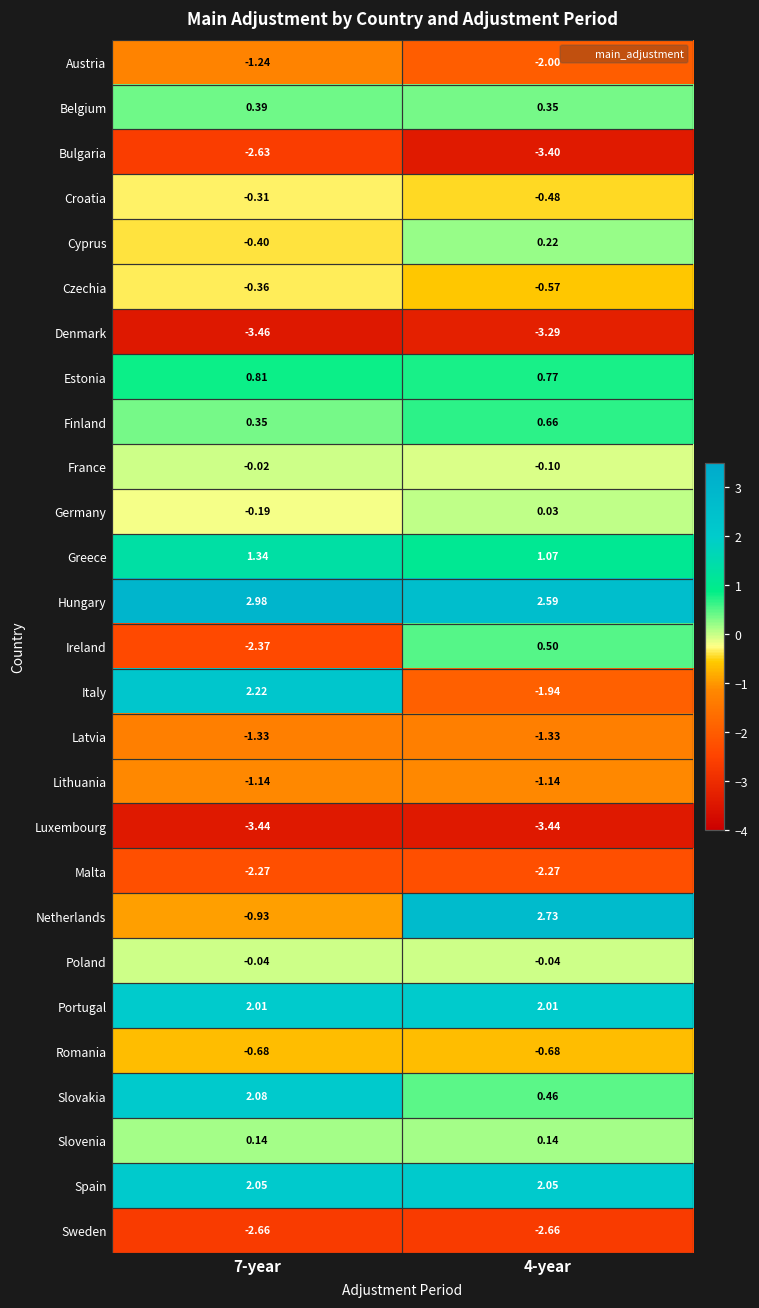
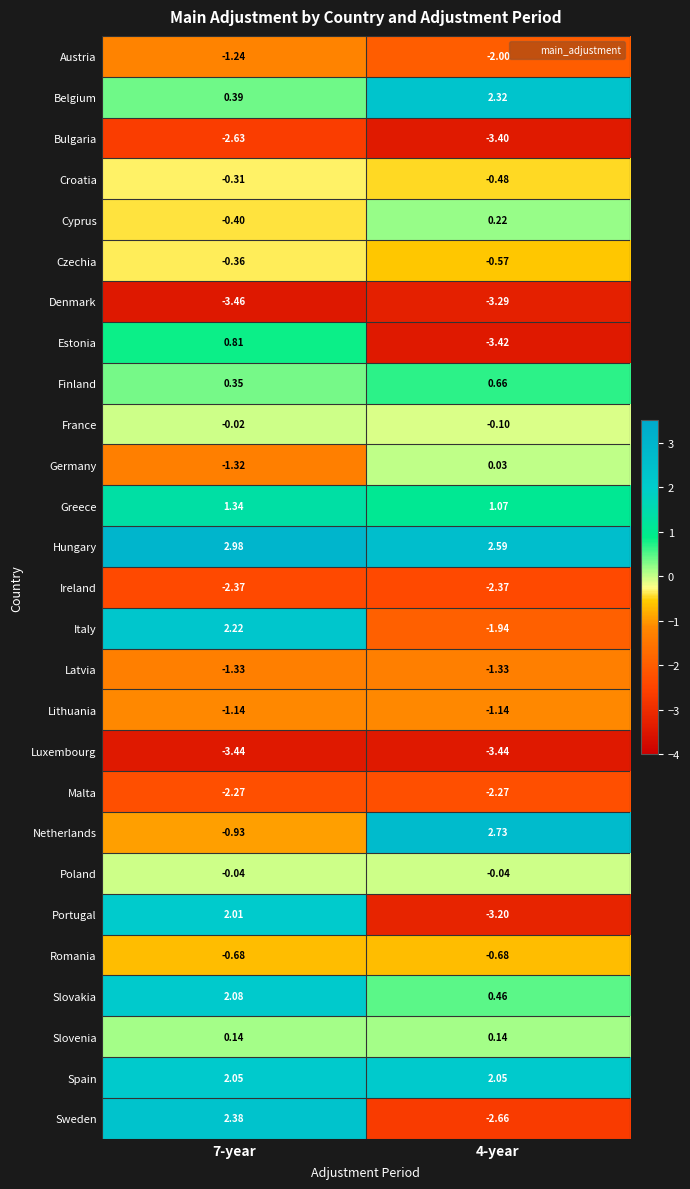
Belgium, 4-year: 0.35 -> 2.32
Estonia, 4-year: 0.77 -> -3.42
Germany, 7-year: -0.19 -> -1.32
Ireland, 4-year: 0.50 -> -2.37
Portugal, 4-year: 2.01 -> -3.20
Sweden, 7-year: -2.66 -> 2.38
